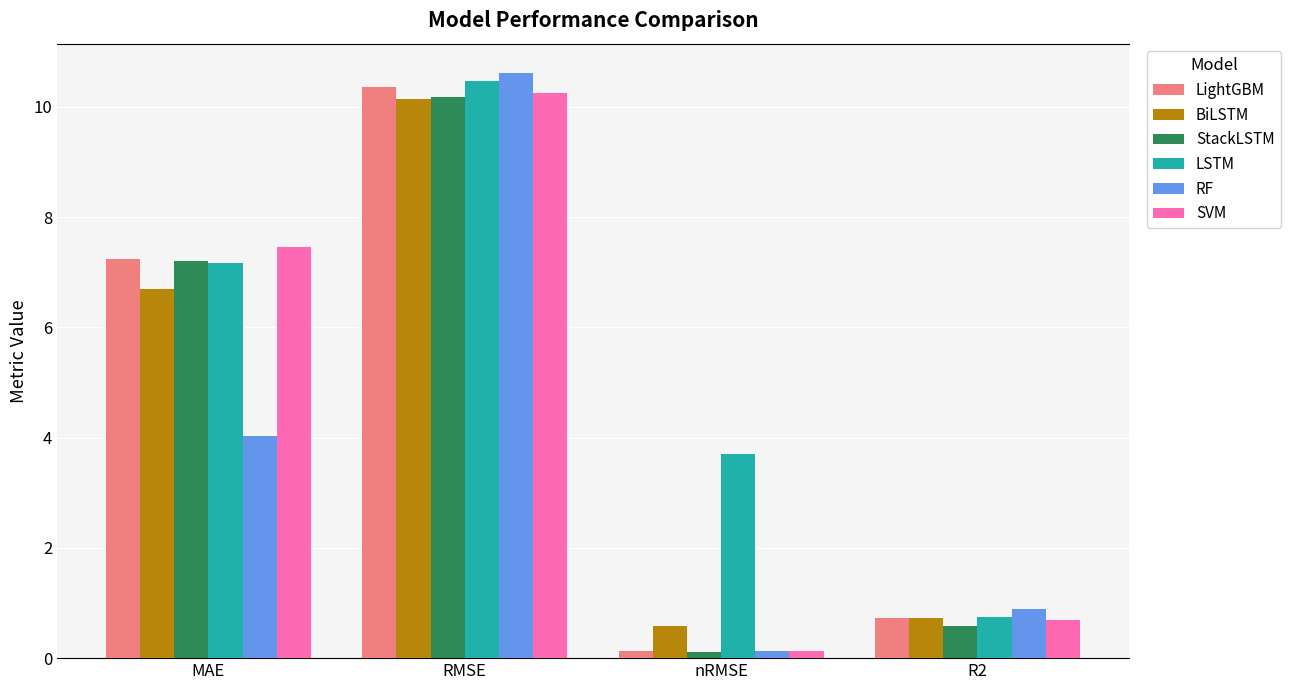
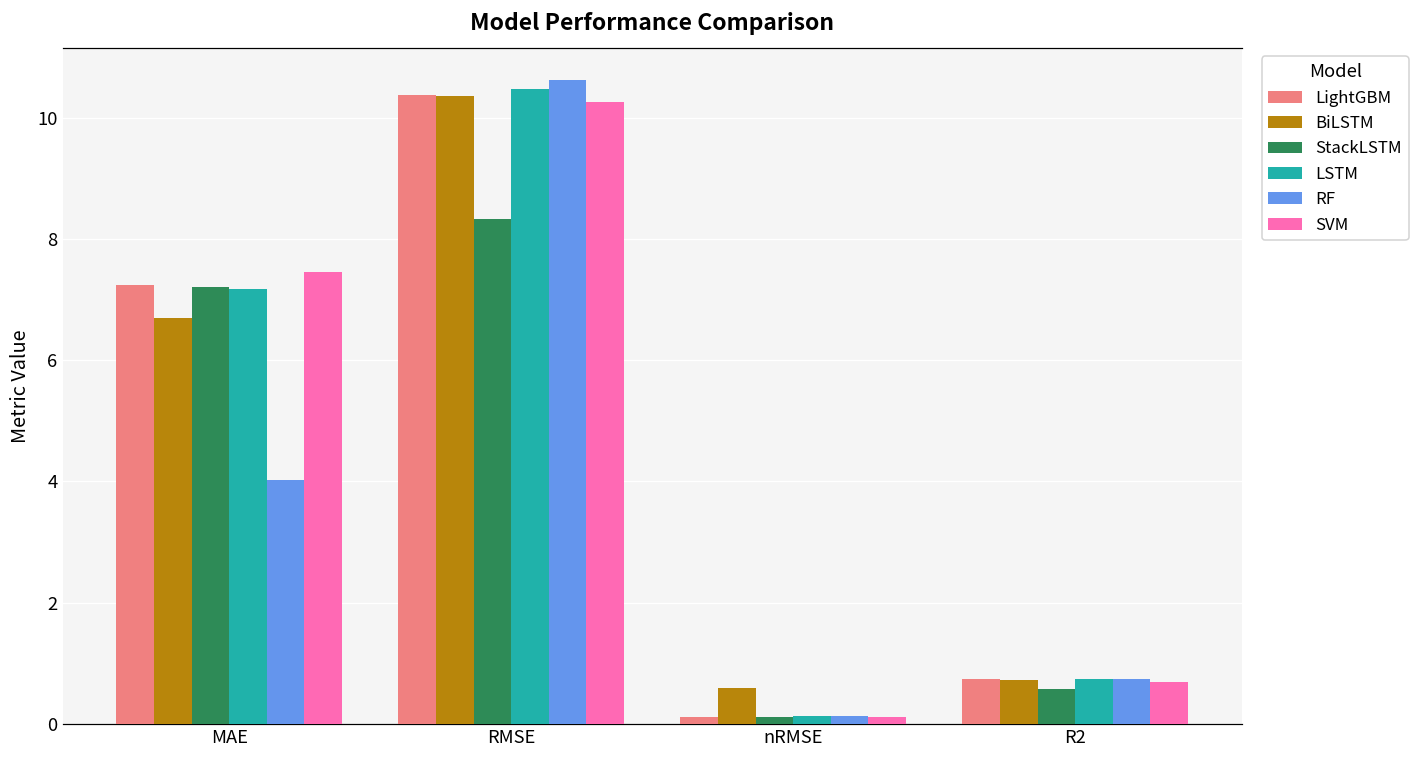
BiLSTM, RMSE: 10.1 -> 10.4
StackLSTM, RMSE: 10.2 -> 8.3
LSTM, nRMSE: 3.7 -> 0.1
RF, R2: 0.9 -> 0.7
